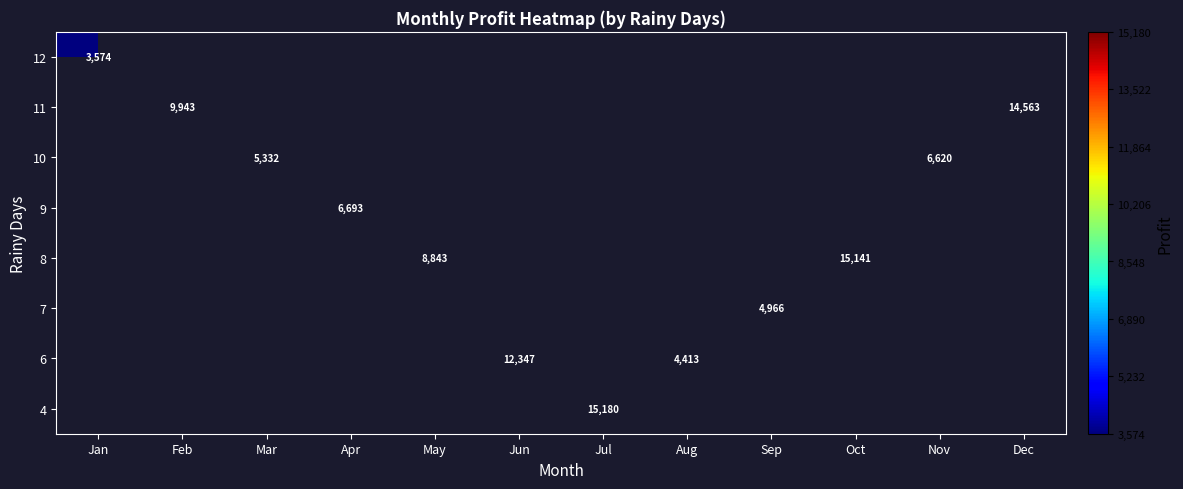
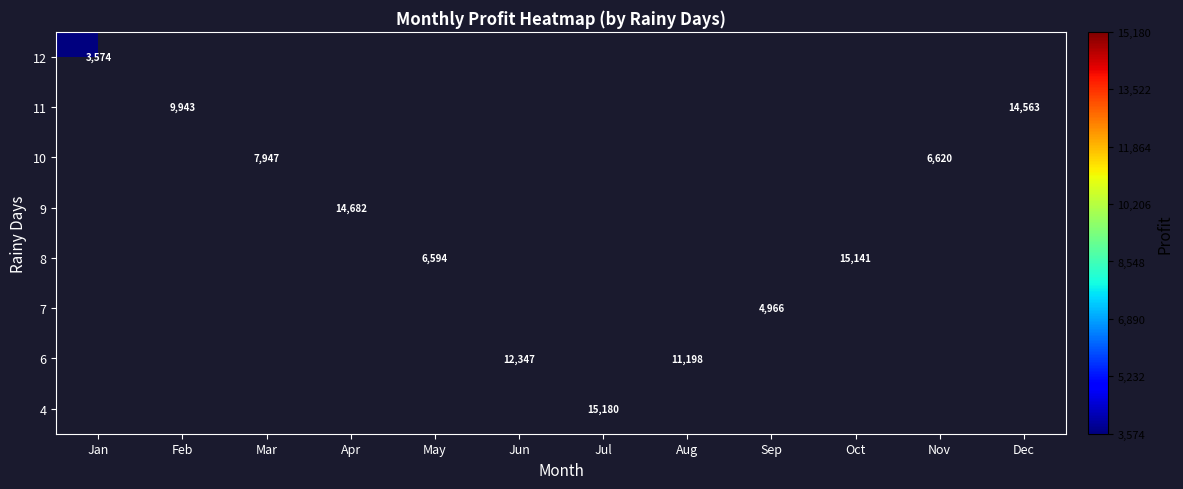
10, Mar: 5,332 -> 7,947
9, Apr: 6,693 -> 14,682
8, May: 8,843 -> 6,594
6, Aug: 4,413 -> 11,198
